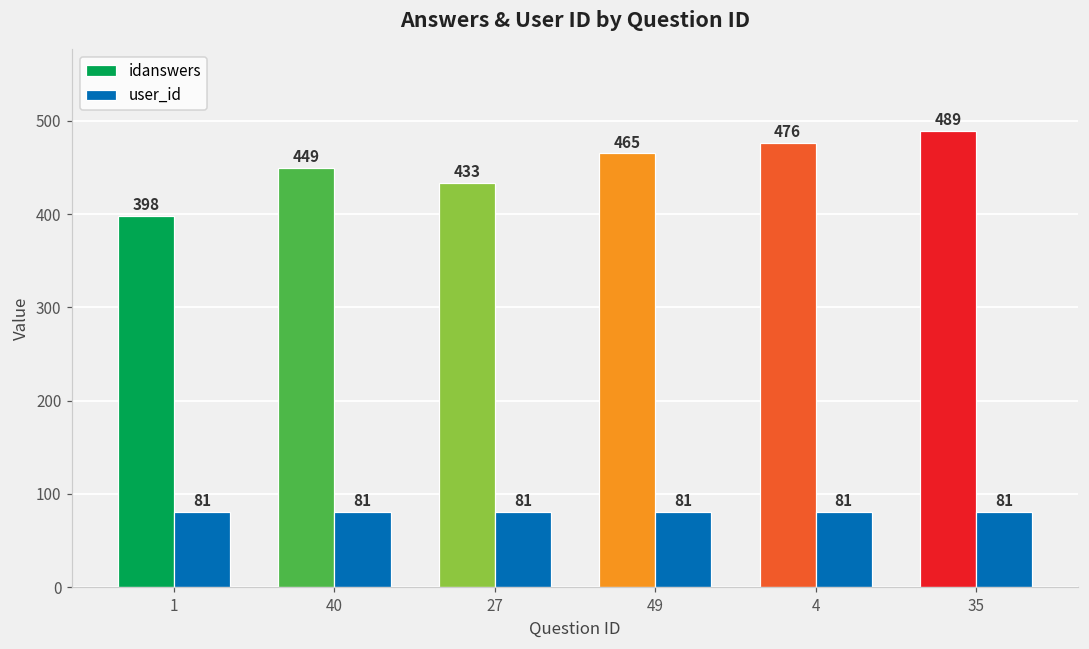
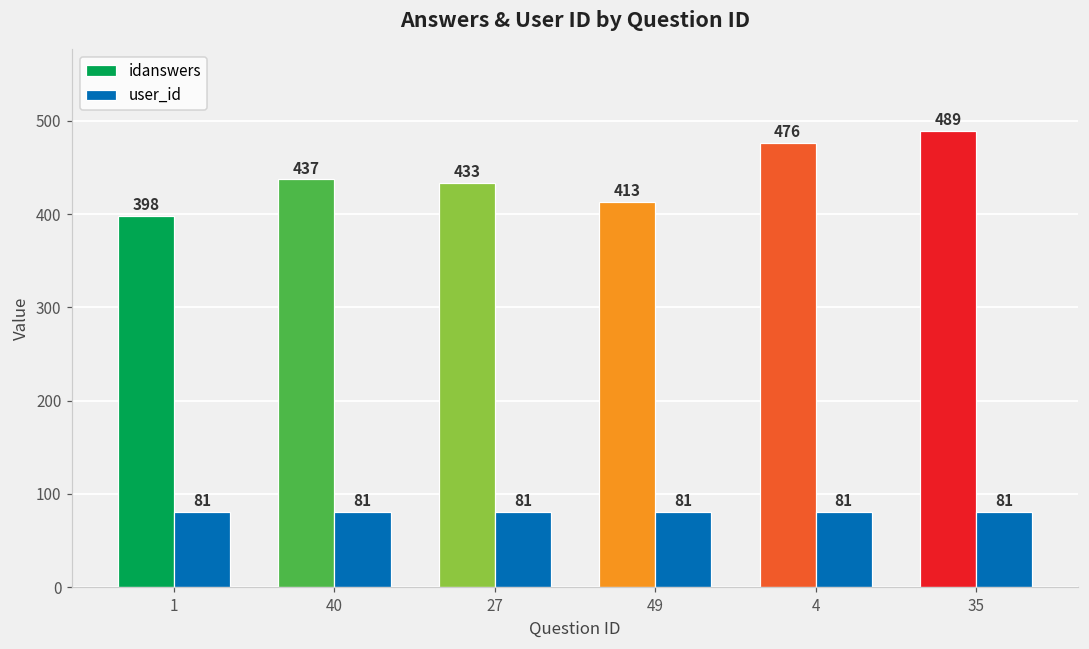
idanswers, 40: 449 -> 437
idanswers, 49: 465 -> 413
